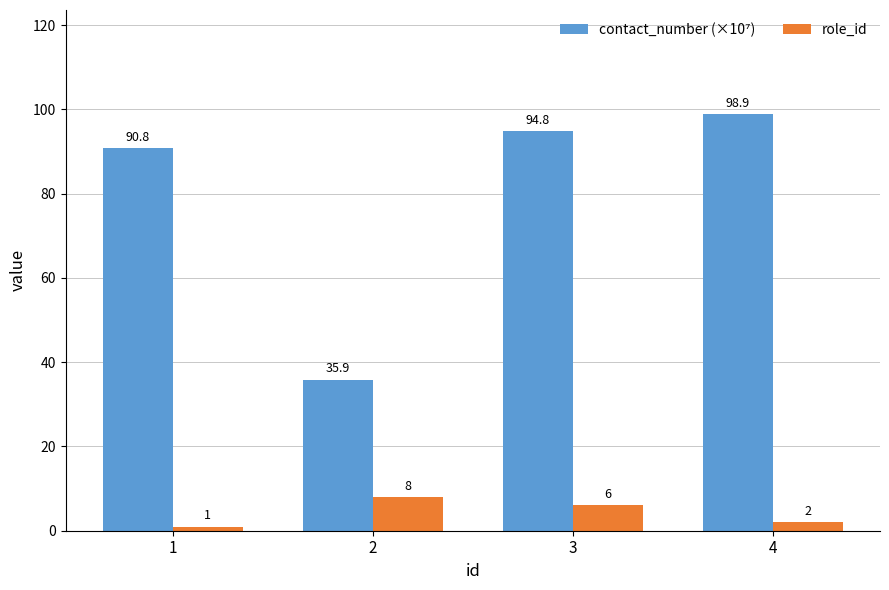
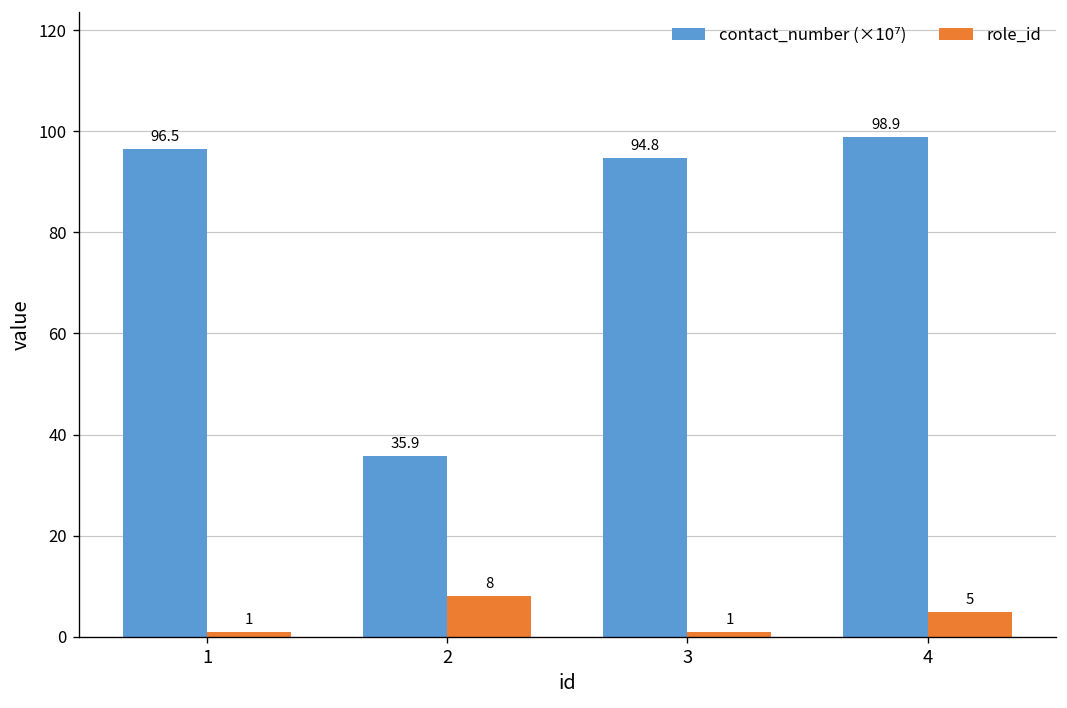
contact_number (×10⁷), 1: 90.8 -> 96.5
role_id, 3: 6 -> 1
role_id, 4: 2 -> 5
